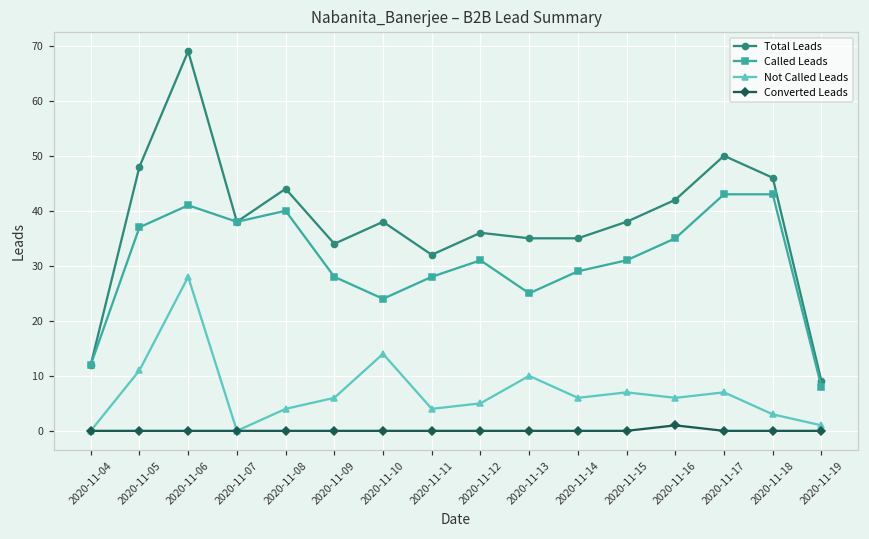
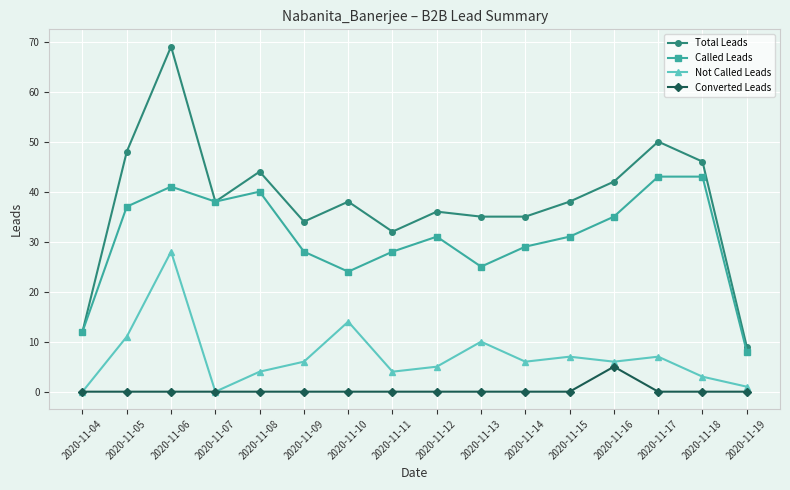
Converted Leads, 2020-11-16: 1 -> 5
